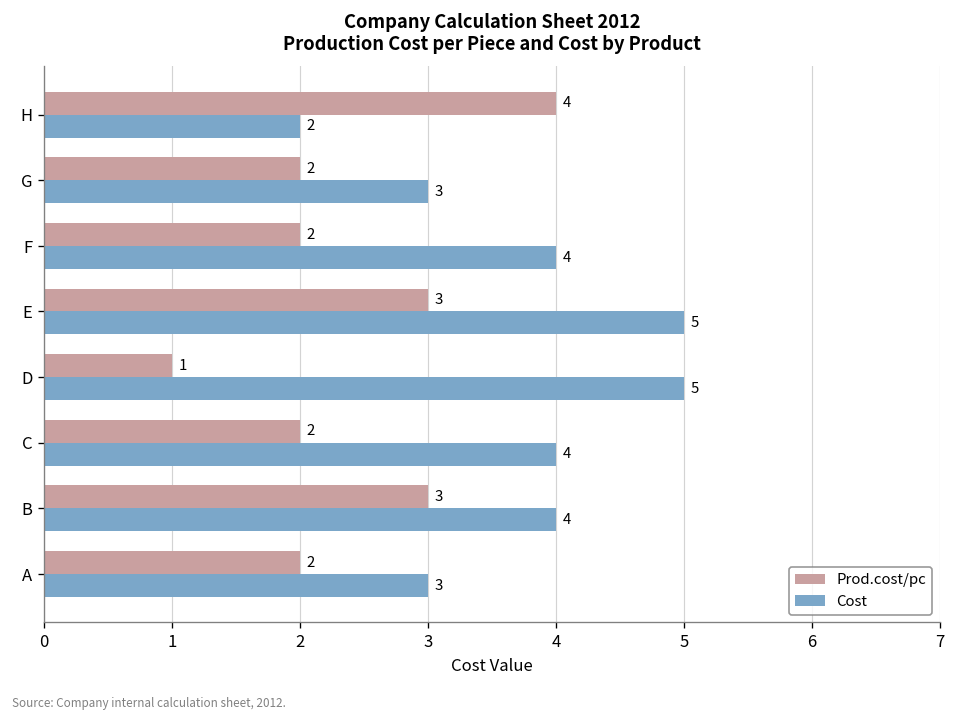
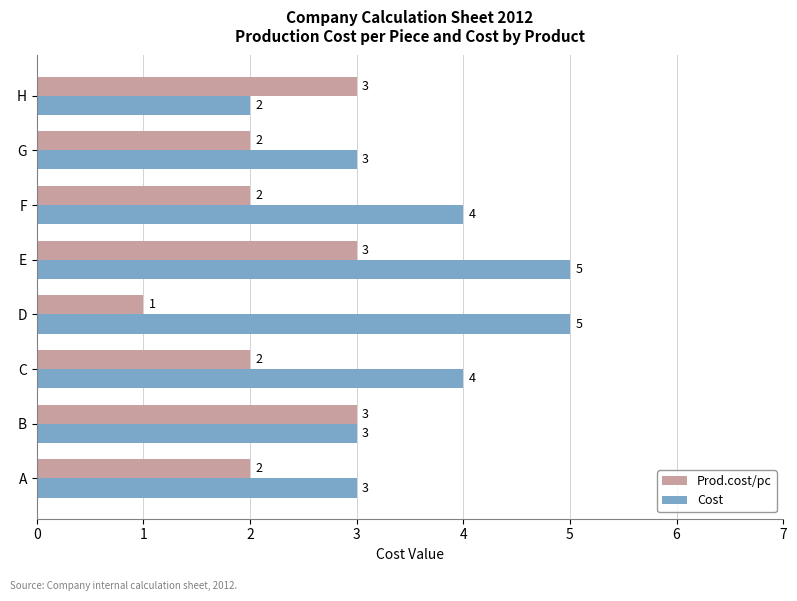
Prod.cost/pc, H: 4 -> 3
Cost, B: 4 -> 3
